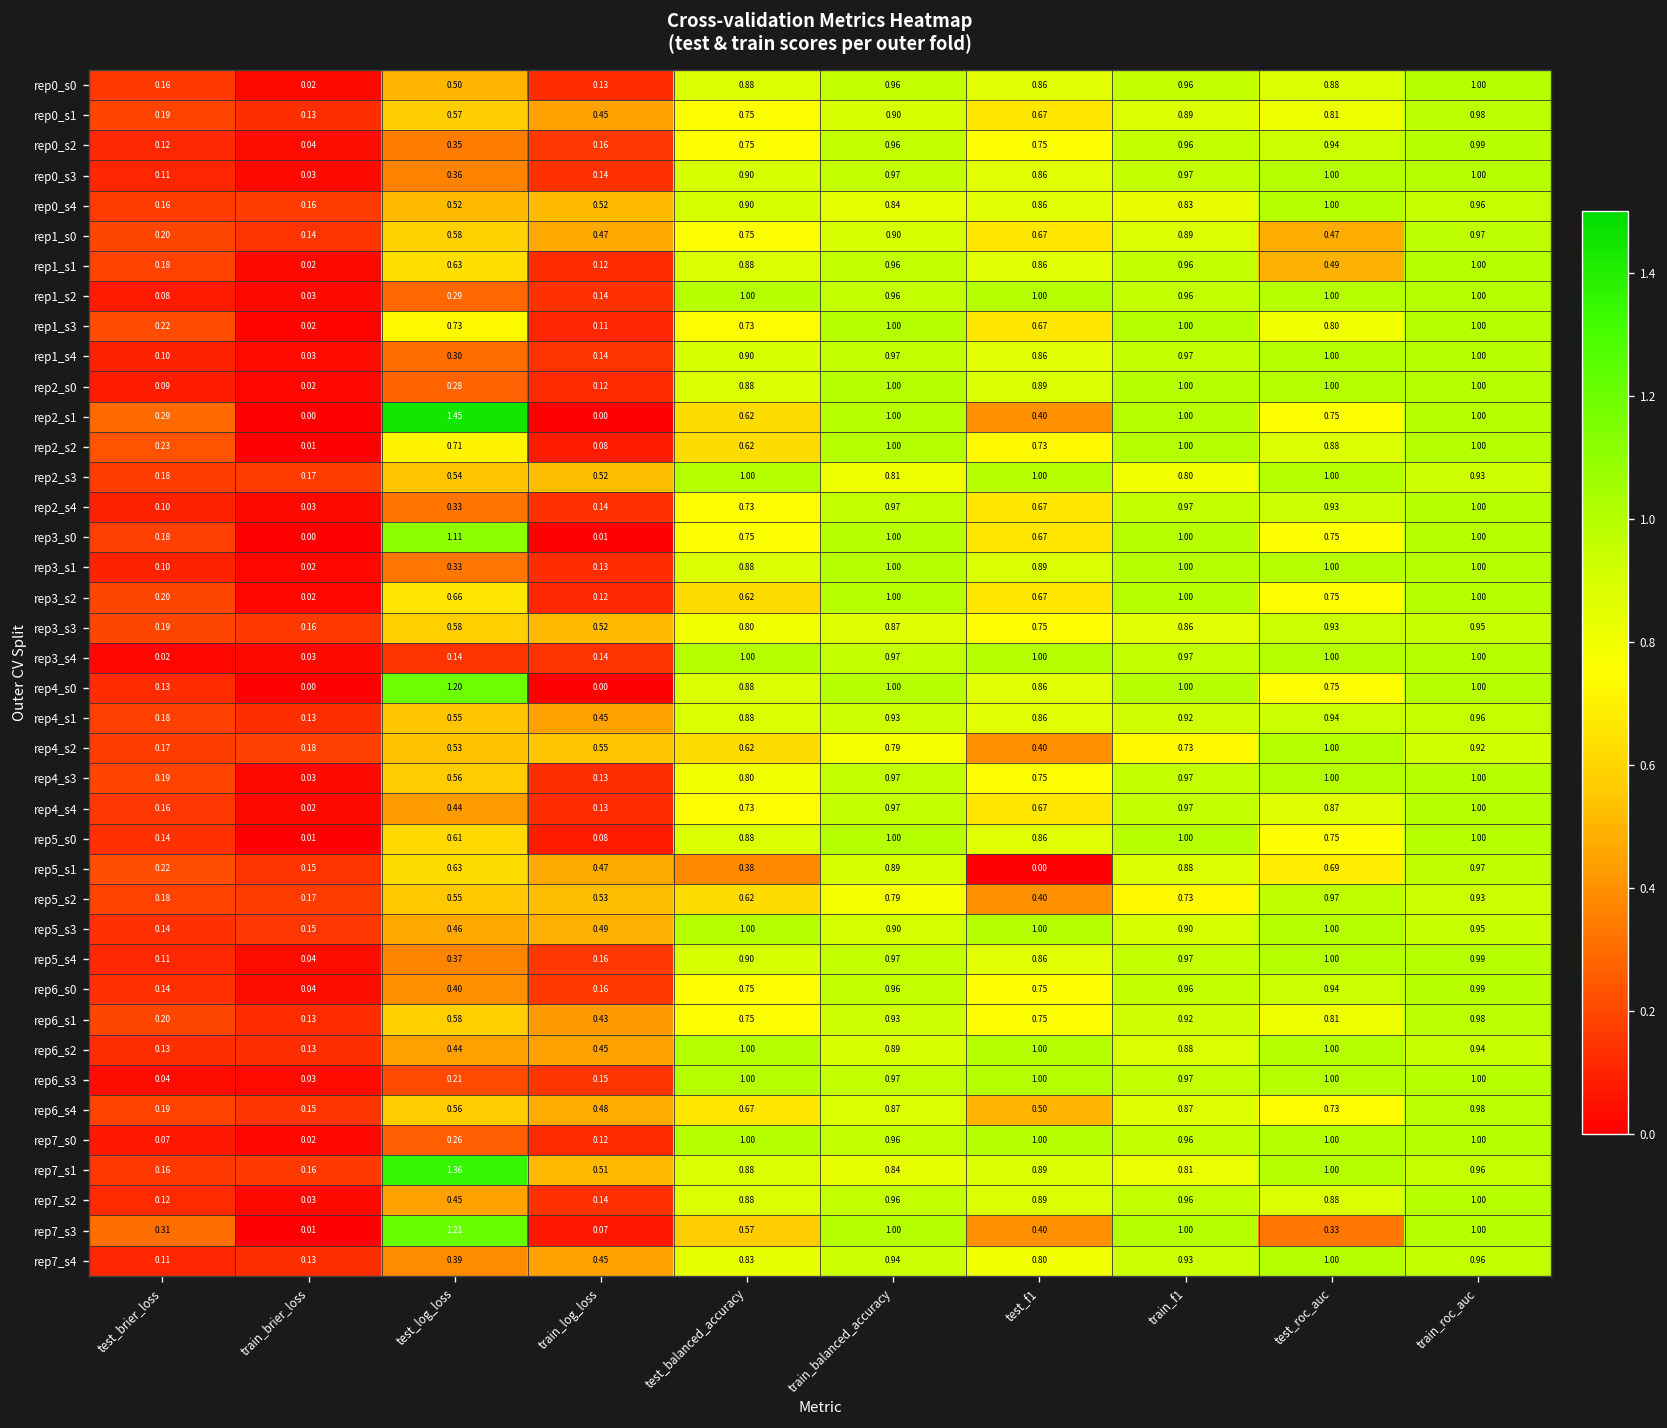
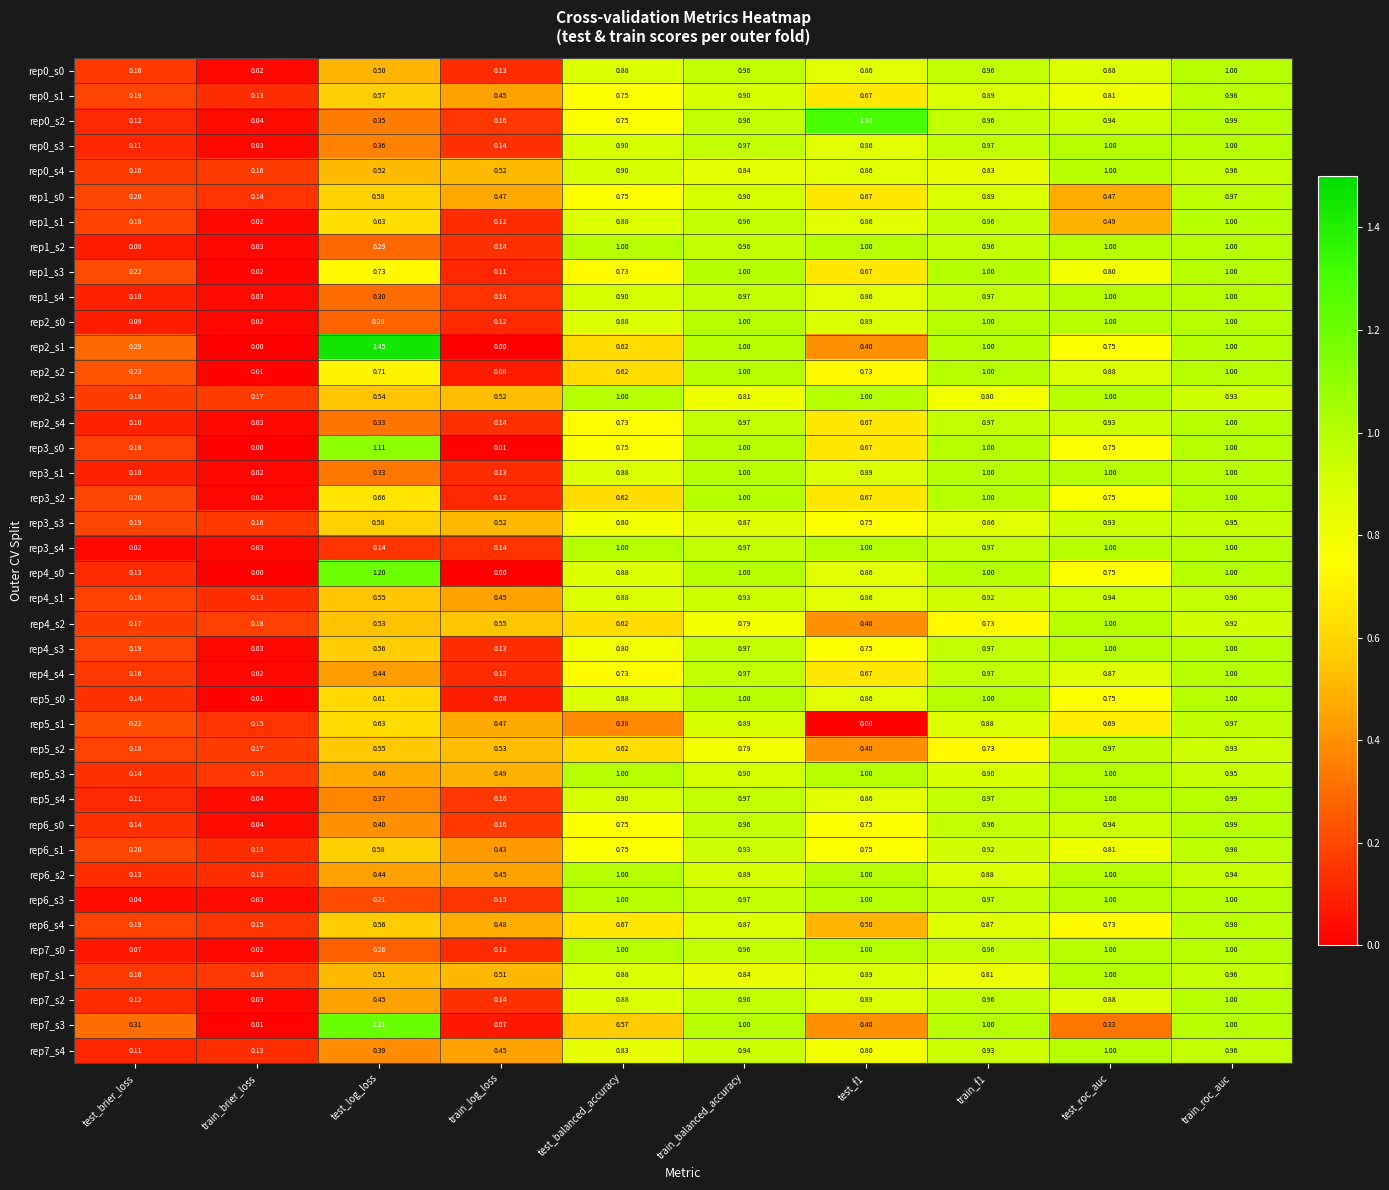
rep0_s2, test_f1: 0.75 -> 1.30
rep7_s1, test_log_loss: 1.36 -> 0.51
